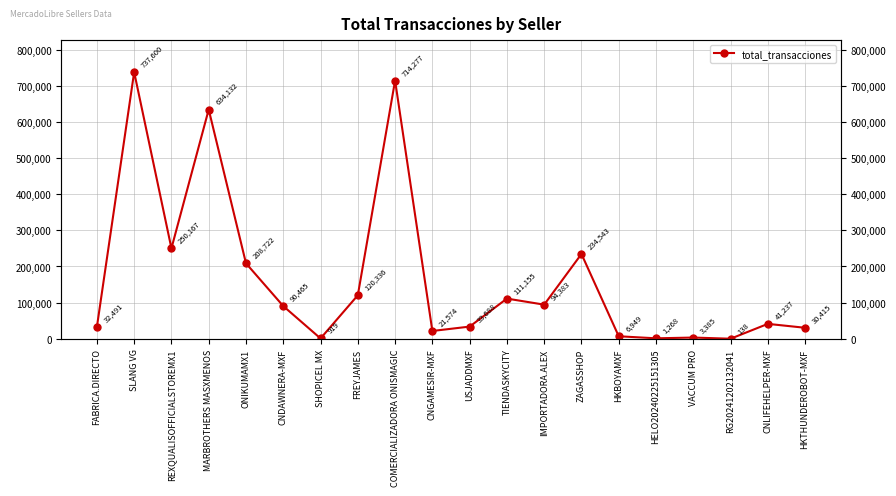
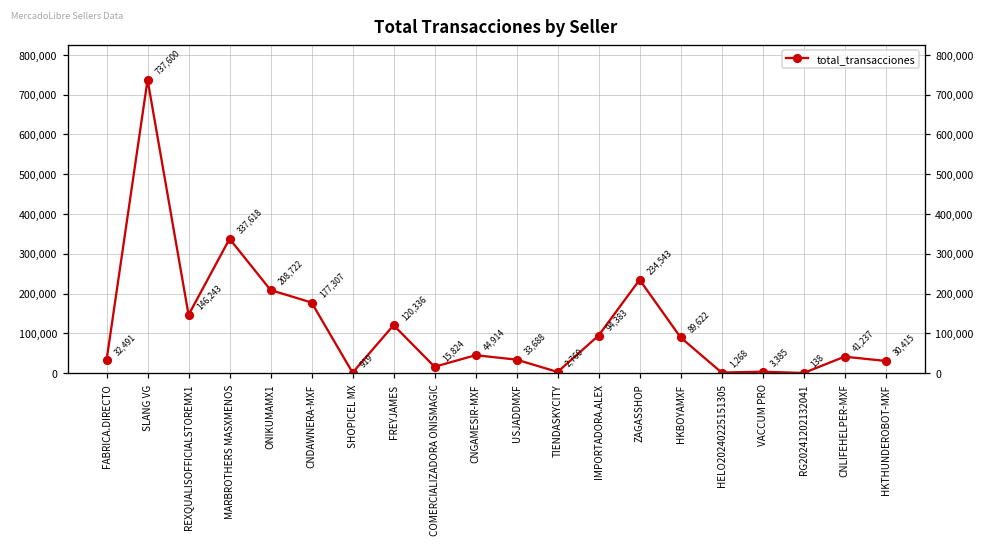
REXQUALISOFFICIALSTOREMX1: 250,167 -> 146,243
MARBROTHERS MASXMENOS: 634,132 -> 337,618
CNDAWNERA-MXF: 90,465 -> 177,307
COMERCIALIZADORA ONISMAGIC: 714,277 -> 15,824
CNGAMESIR-MXF: 21,574 -> 44,914
TIENDASKYCITY: 111,155 -> 2,760
HKBOYAMXF: 6,949 -> 89,622
